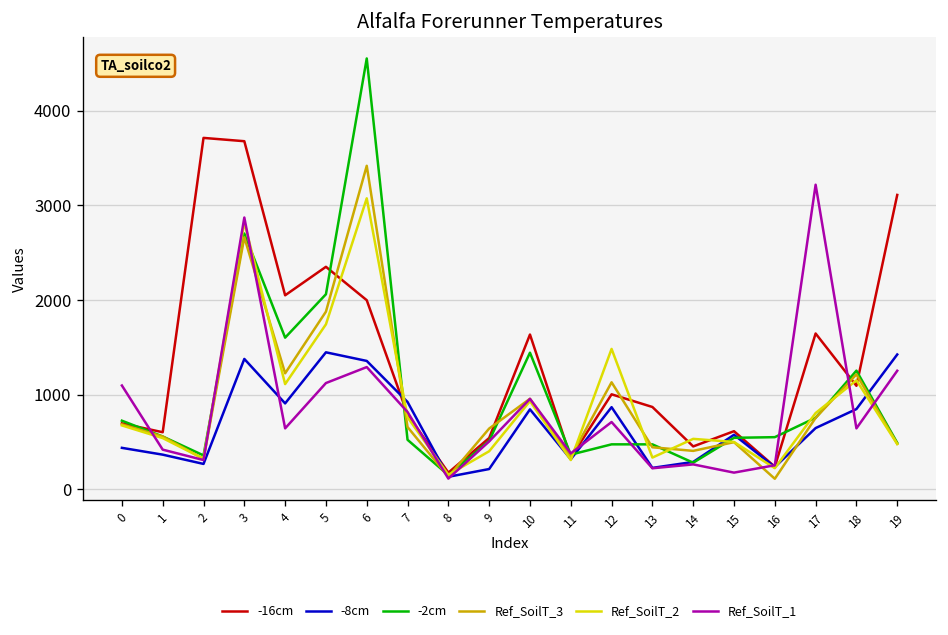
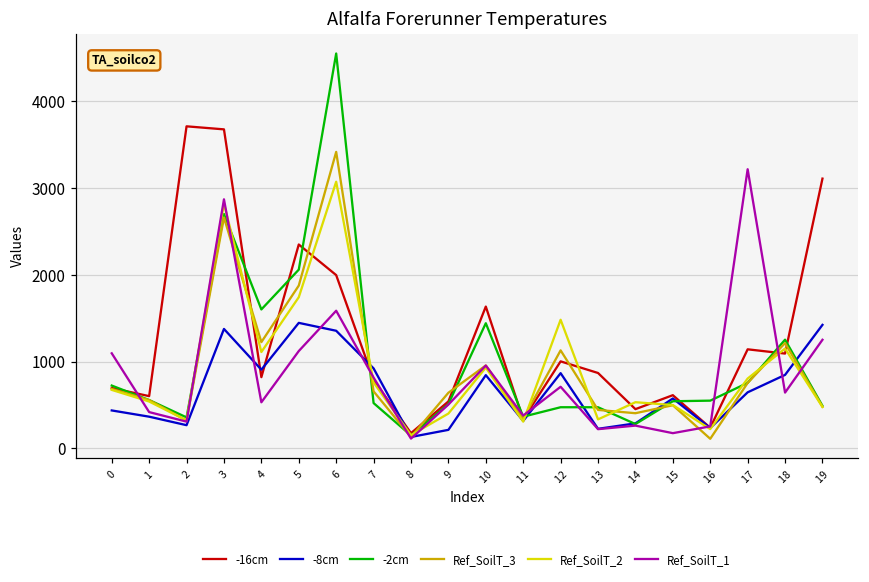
-16cm, 4: 2000 -> 800
Ref_SoilT_1, 4: 600 -> 500
Ref_SoilT_1, 6: 1300 -> 1600
-16cm, 17: 1600 -> 1100
